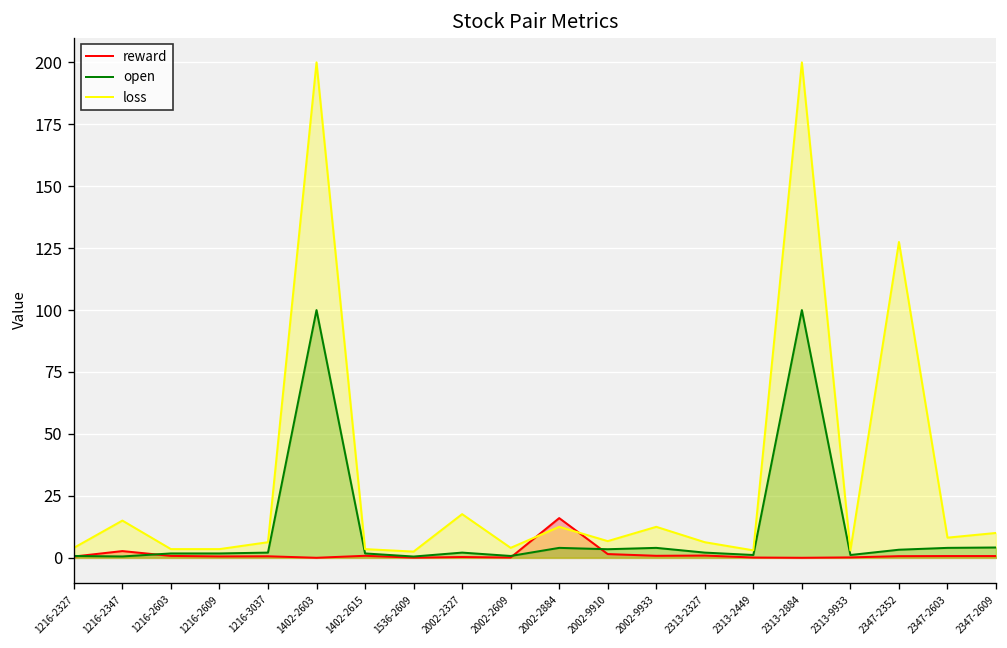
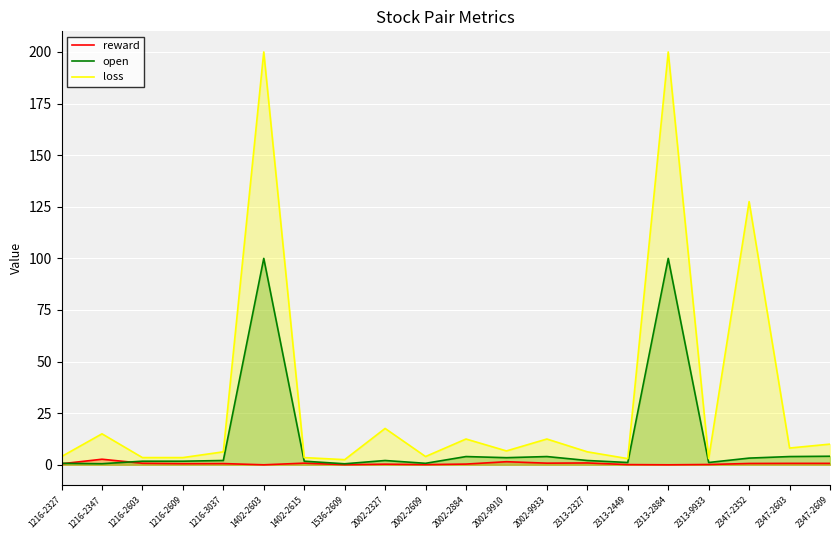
reward, 2002-2884: 16 -> 0
